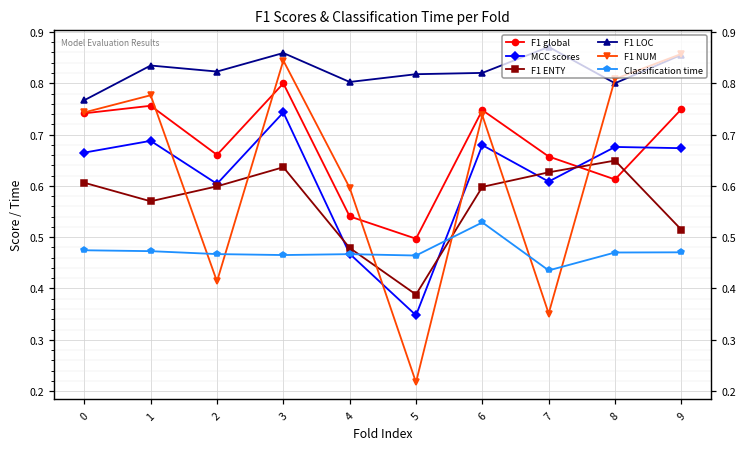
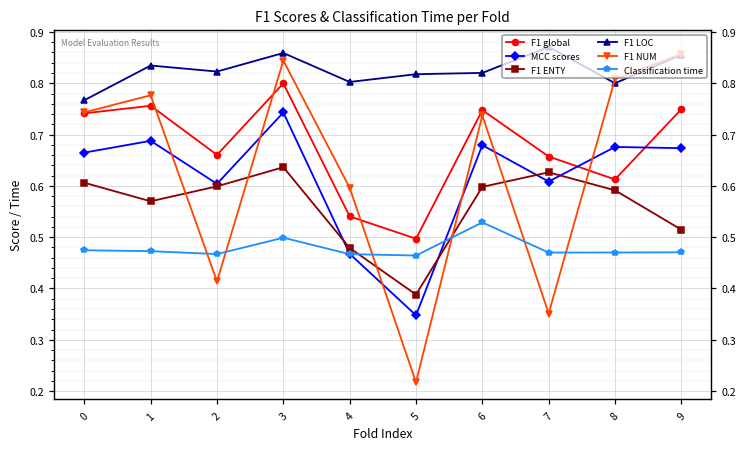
Classification time, 3: 0.47 -> 0.50
Classification time, 7: 0.44 -> 0.47
F1 ENTY, 8: 0.65 -> 0.59
